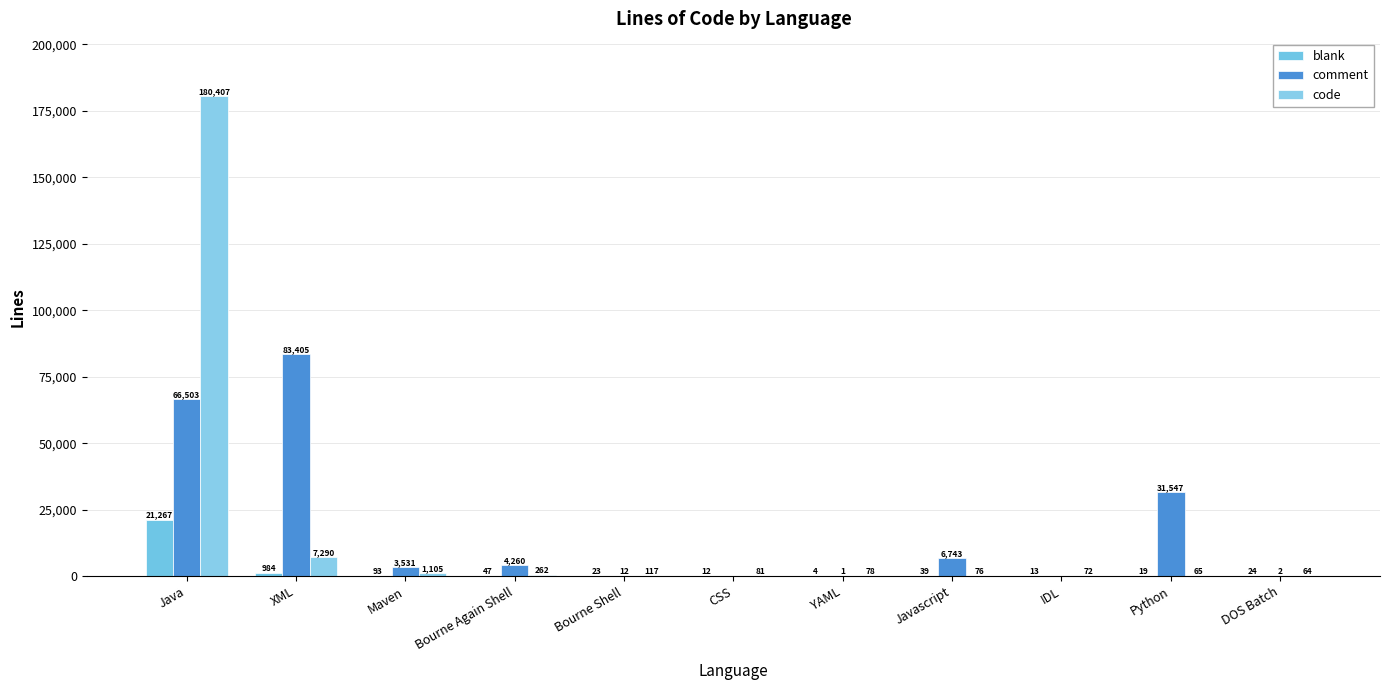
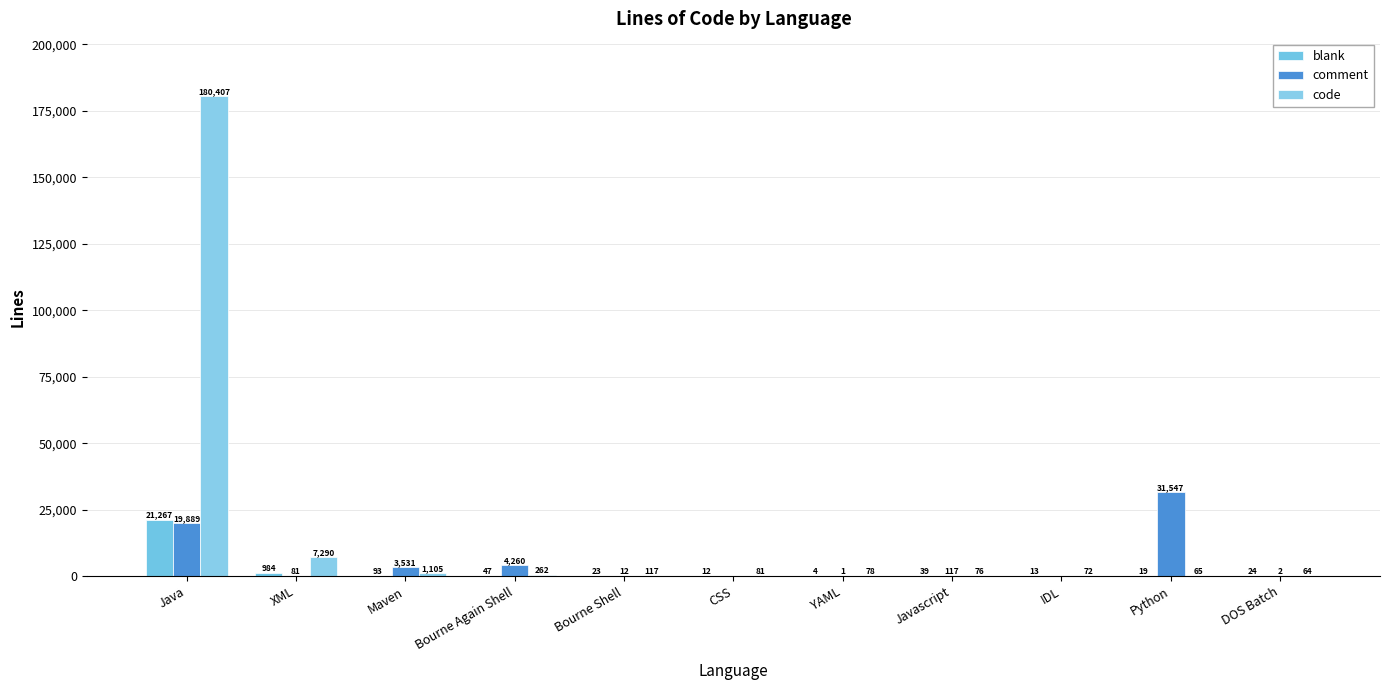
comment, Java: 66,503 -> 19,889
comment, XML: 83,405 -> 81
comment, Javascript: 6,743 -> 117
